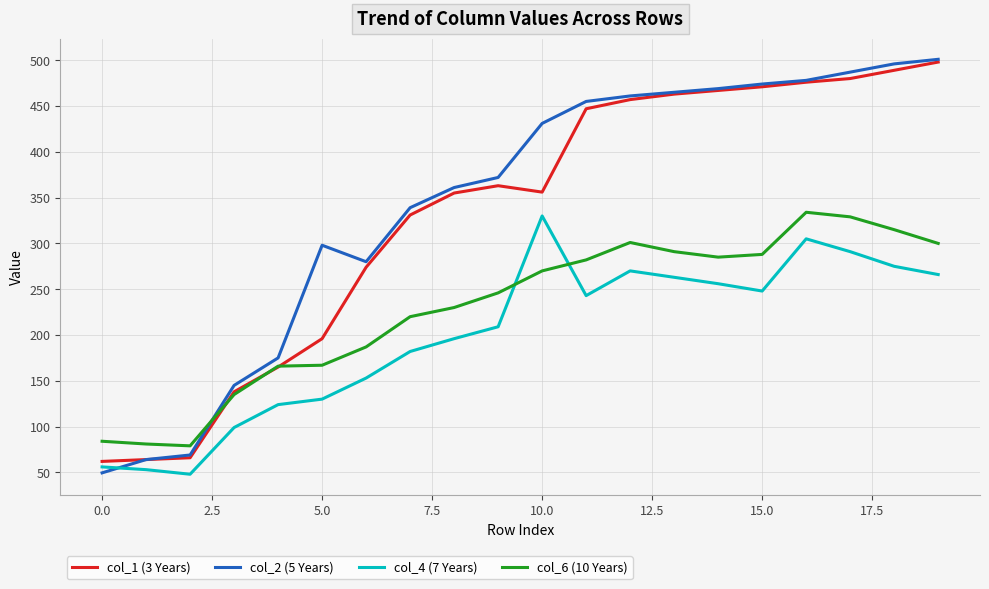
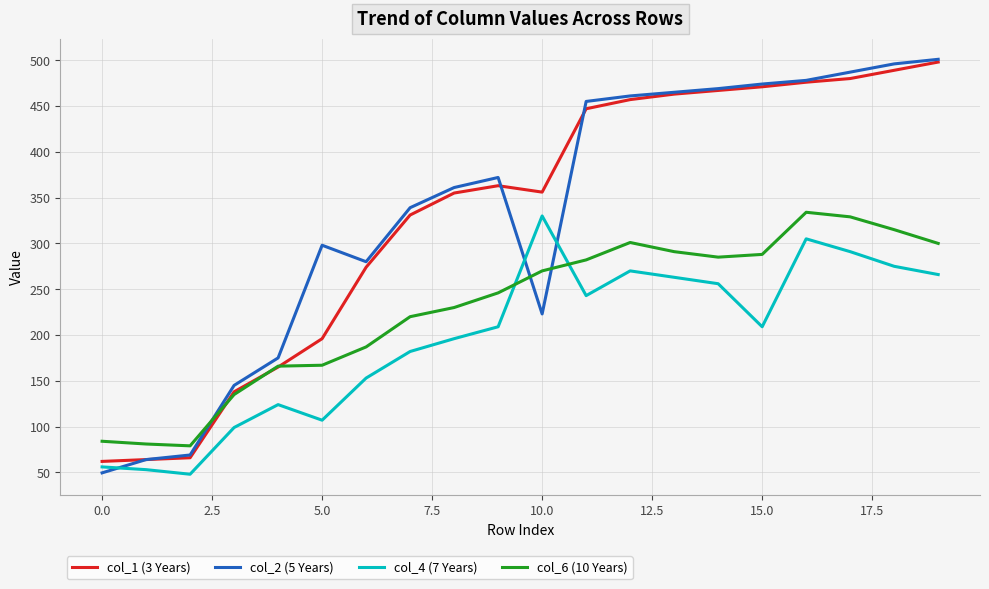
col_4 (7 Years), 5.0: 130 -> 110
col_2 (5 Years), 10.0: 430 -> 220
col_4 (7 Years), 15.0: 250 -> 210
